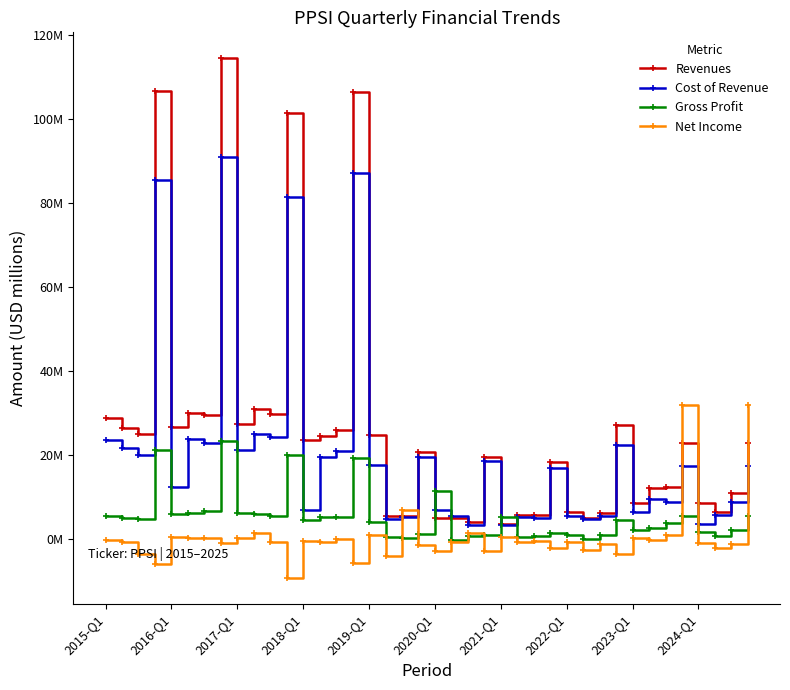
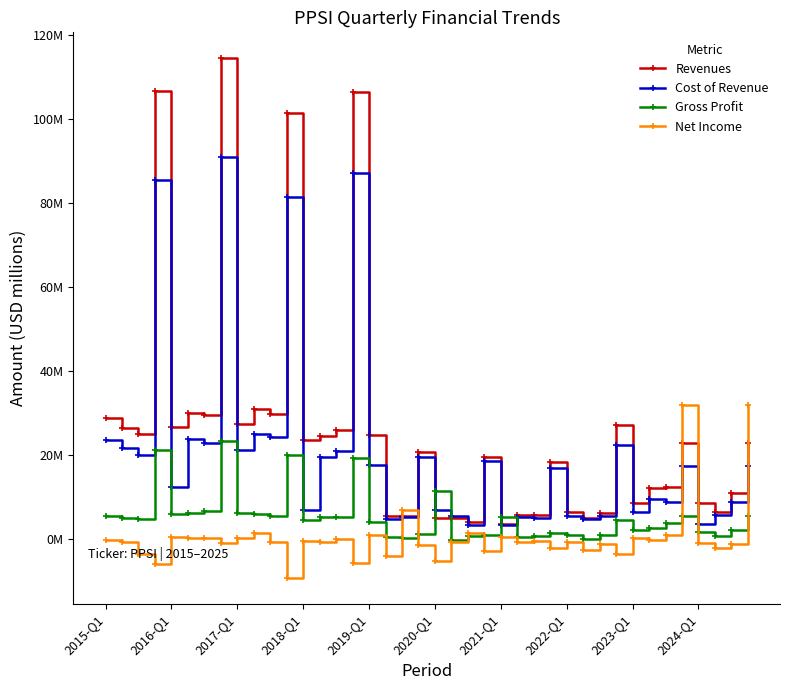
Net Income, 2020-Q1: -3000000 -> -5000000
